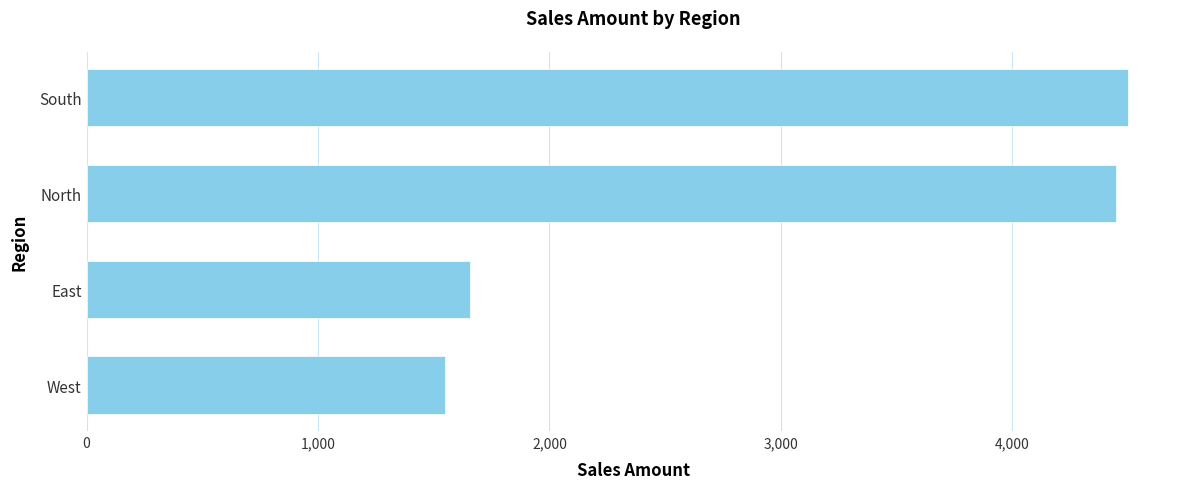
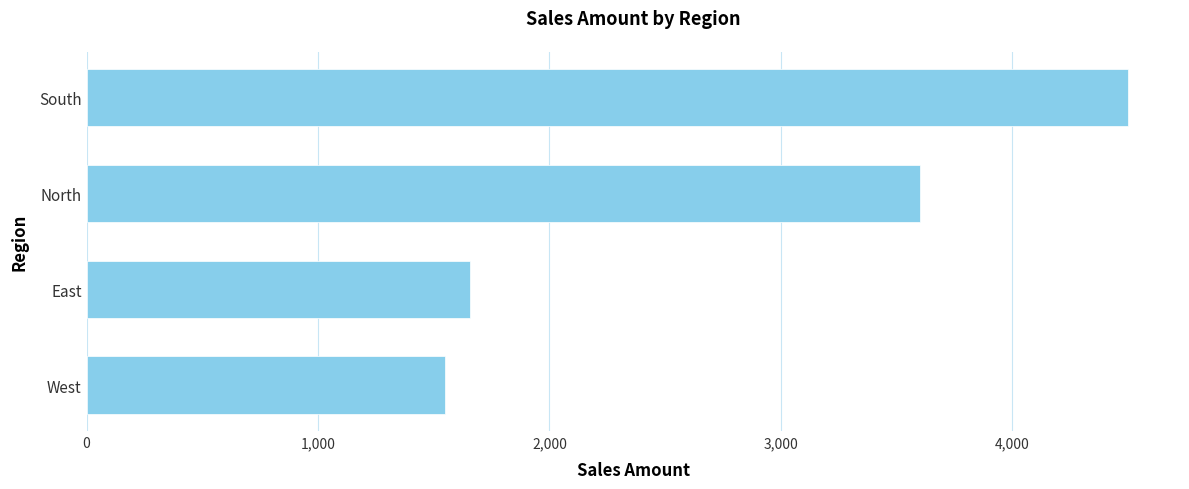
North: 4,450 -> 3,600
